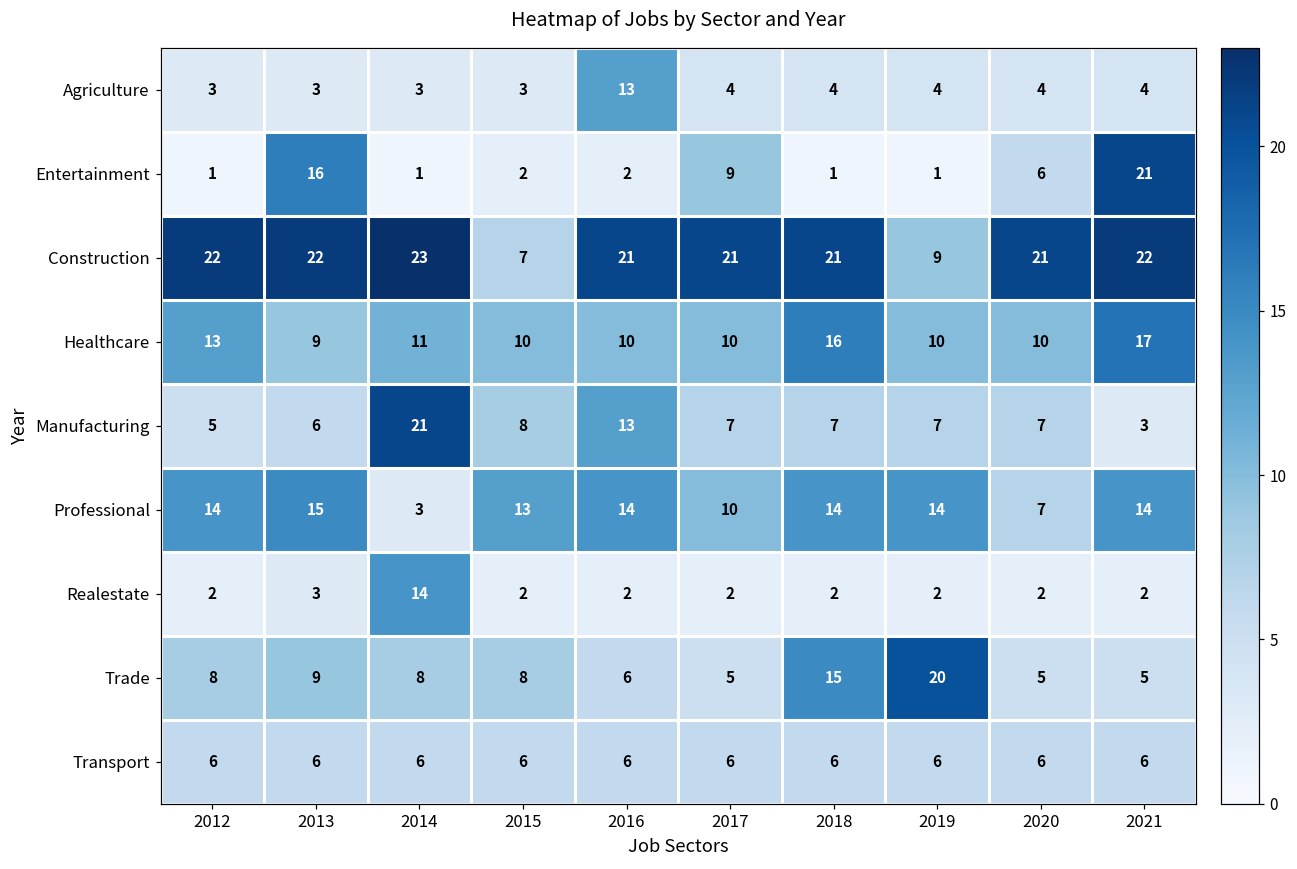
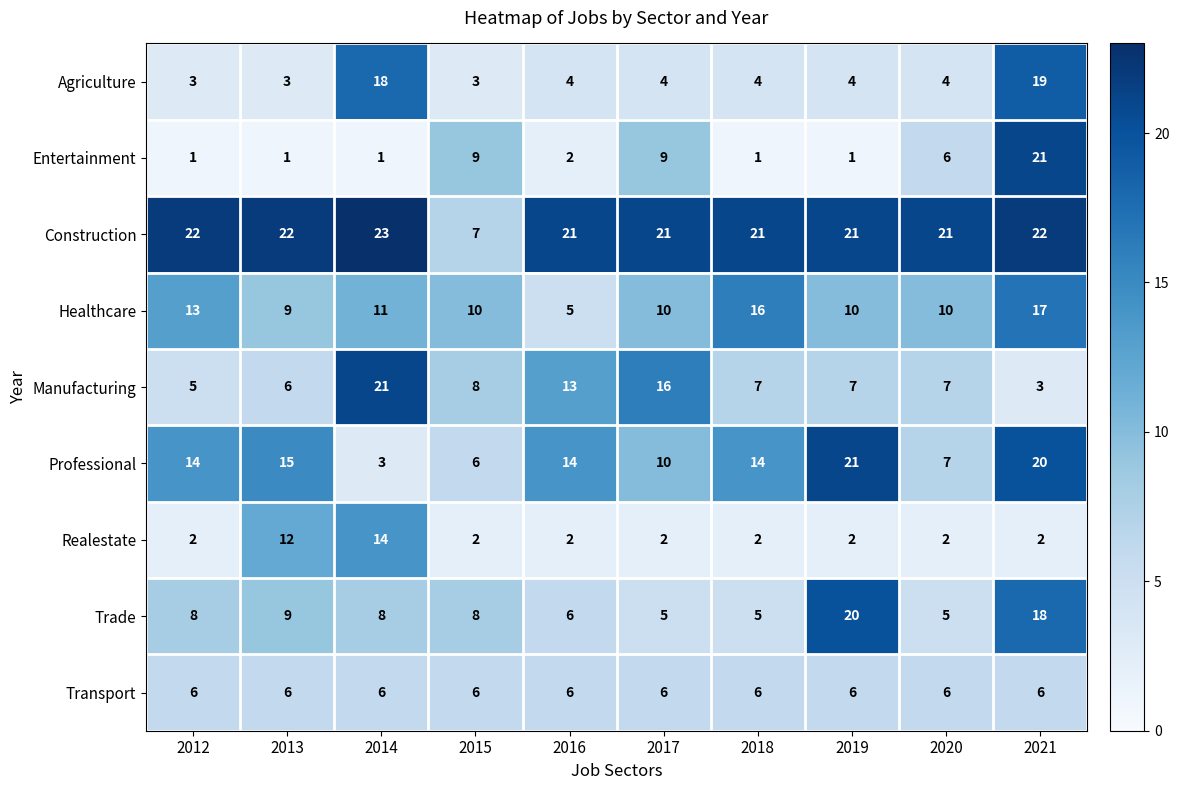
Agriculture, 2014: 3 -> 18
Agriculture, 2016: 13 -> 4
Agriculture, 2021: 4 -> 19
Entertainment, 2013: 16 -> 1
Entertainment, 2015: 2 -> 9
Construction, 2019: 9 -> 21
Healthcare, 2016: 10 -> 5
Manufacturing, 2017: 7 -> 16
Professional, 2015: 13 -> 6
Professional, 2019: 14 -> 21
Professional, 2021: 14 -> 20
Realestate, 2013: 3 -> 12
Trade, 2018: 15 -> 5
Trade, 2021: 5 -> 18
